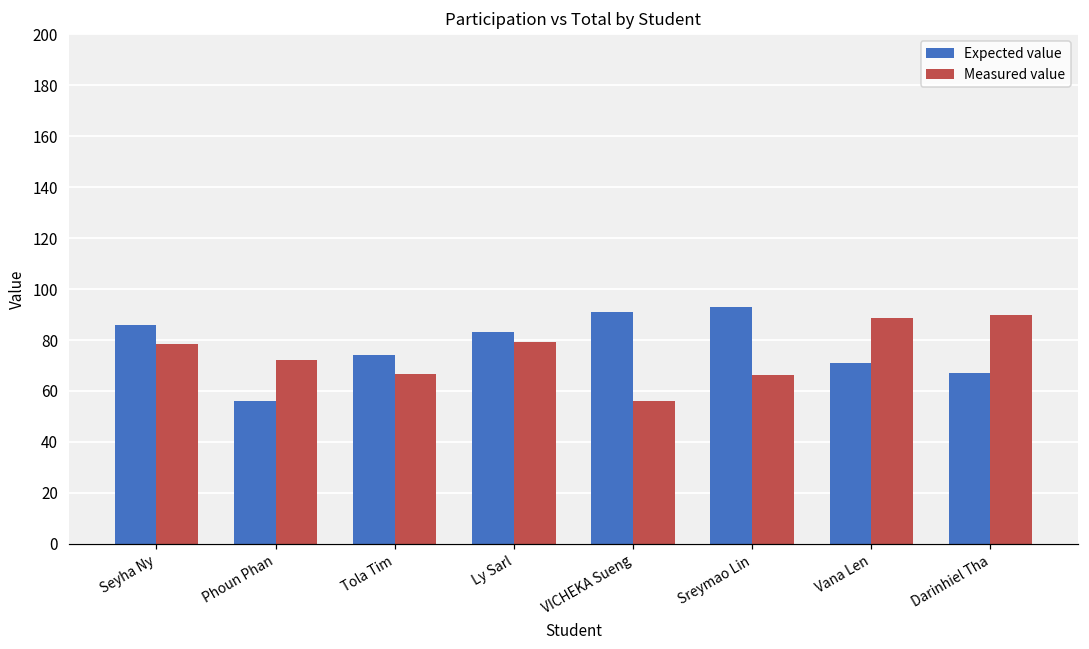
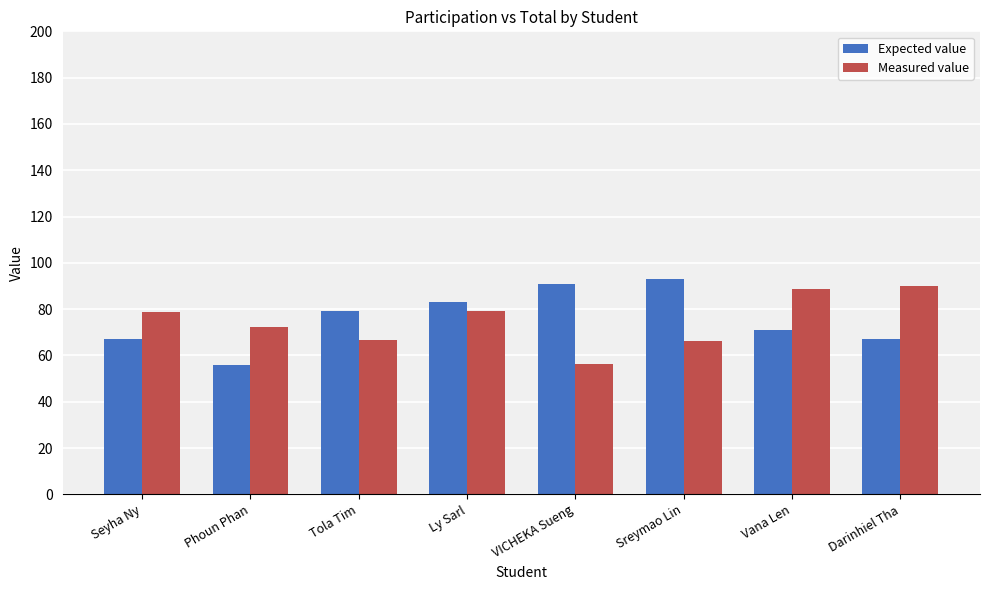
Expected value, Seyha Ny: 86 -> 67
Expected value, Tola Tim: 74 -> 79
